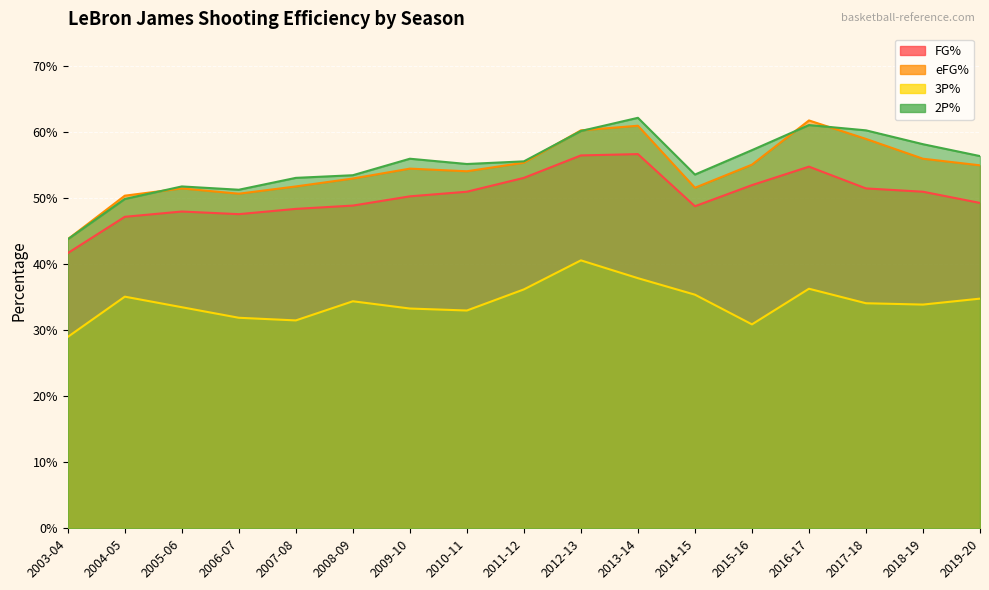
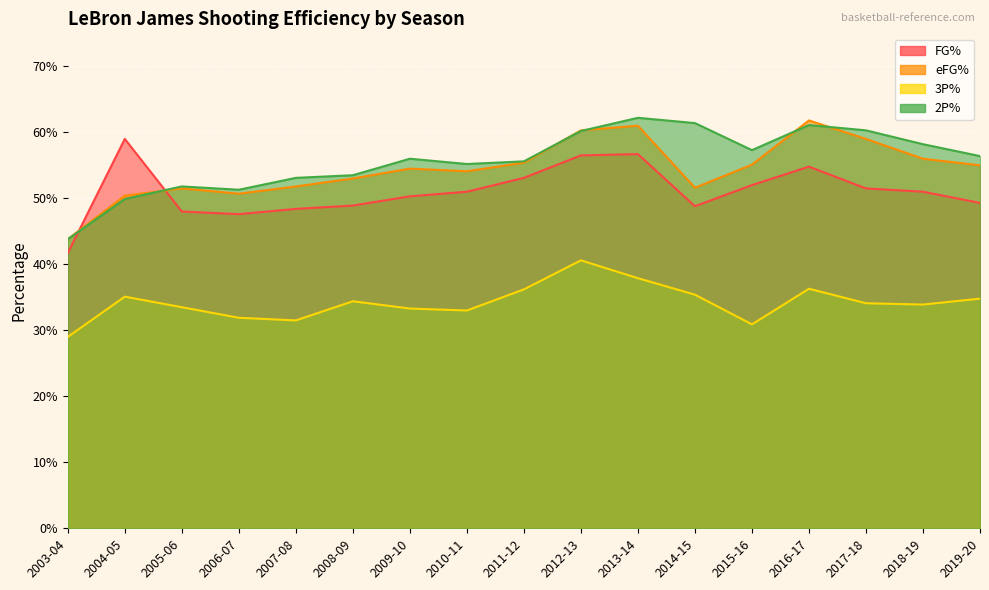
FG%, 2004-05: 47% -> 59%
2P%, 2014-15: 54% -> 61%
